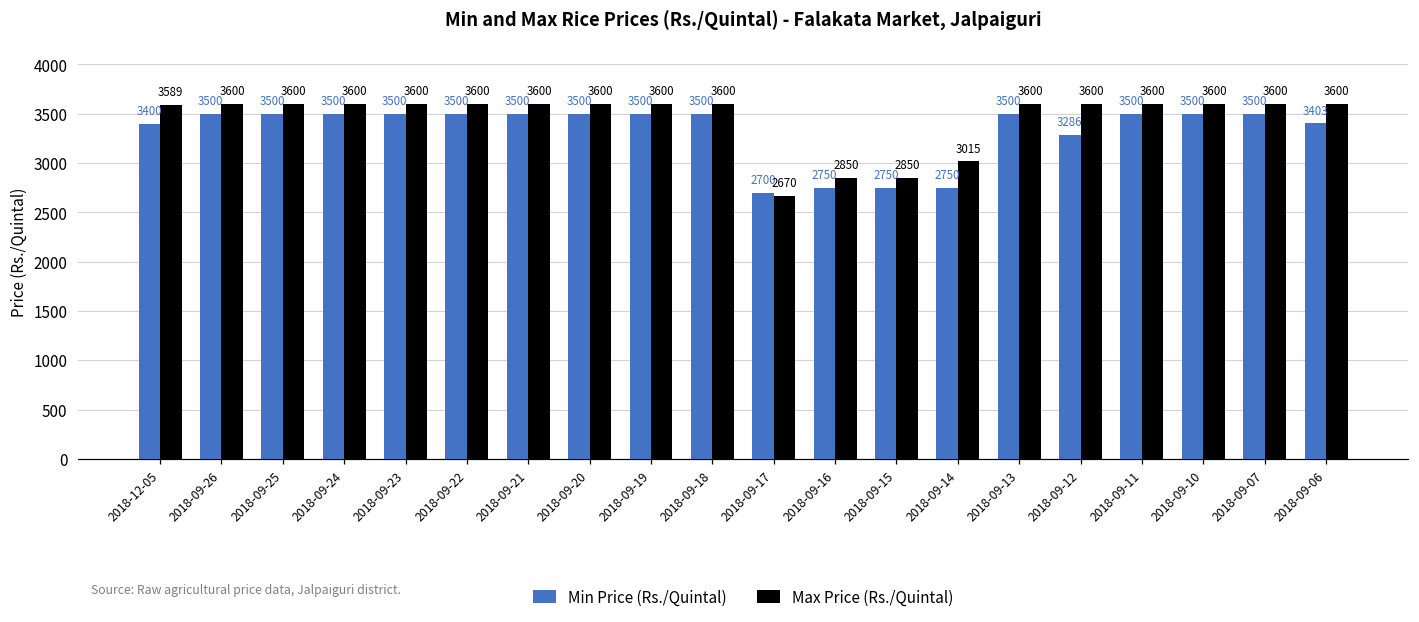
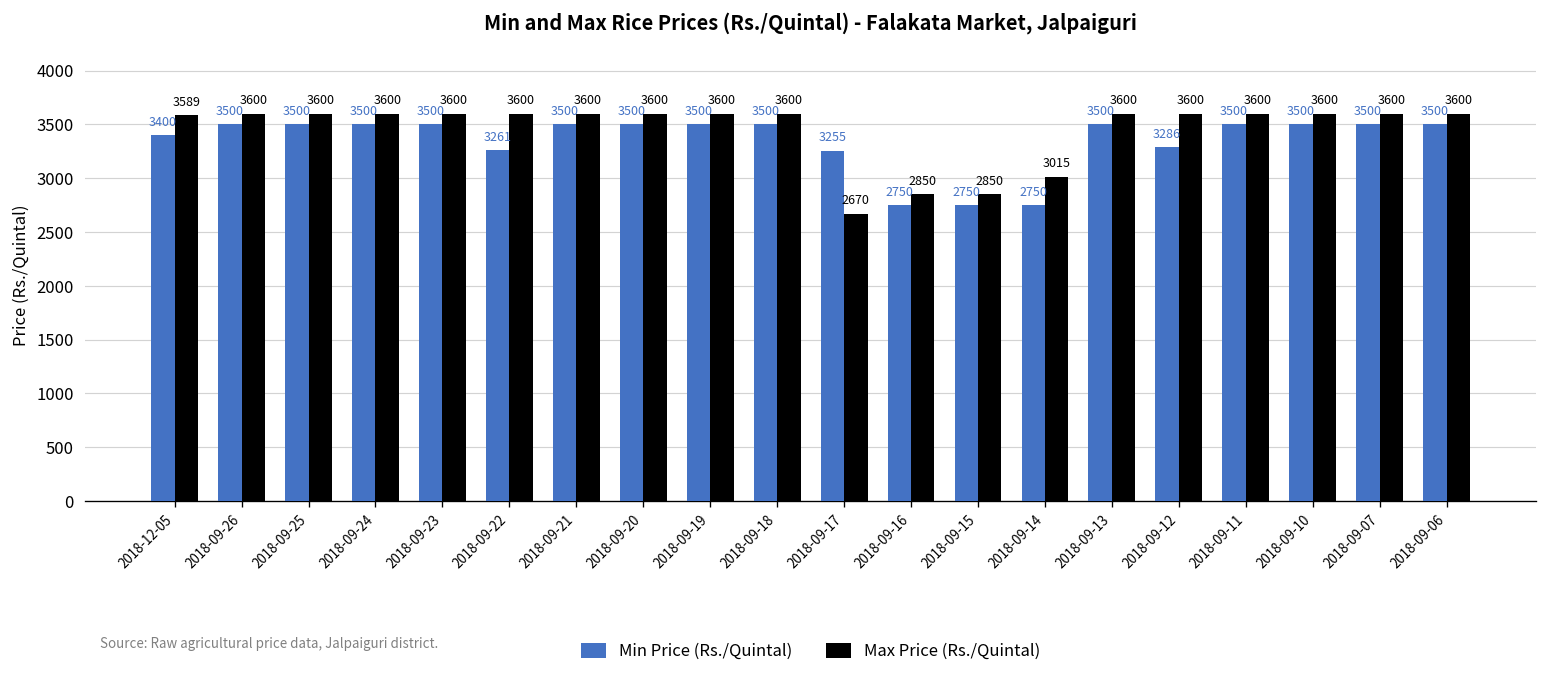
Min Price (Rs./Quintal), 2018-09-22: 3500 -> 3261
Min Price (Rs./Quintal), 2018-09-17: 2700 -> 3255
Min Price (Rs./Quintal), 2018-09-06: 3403 -> 3500
